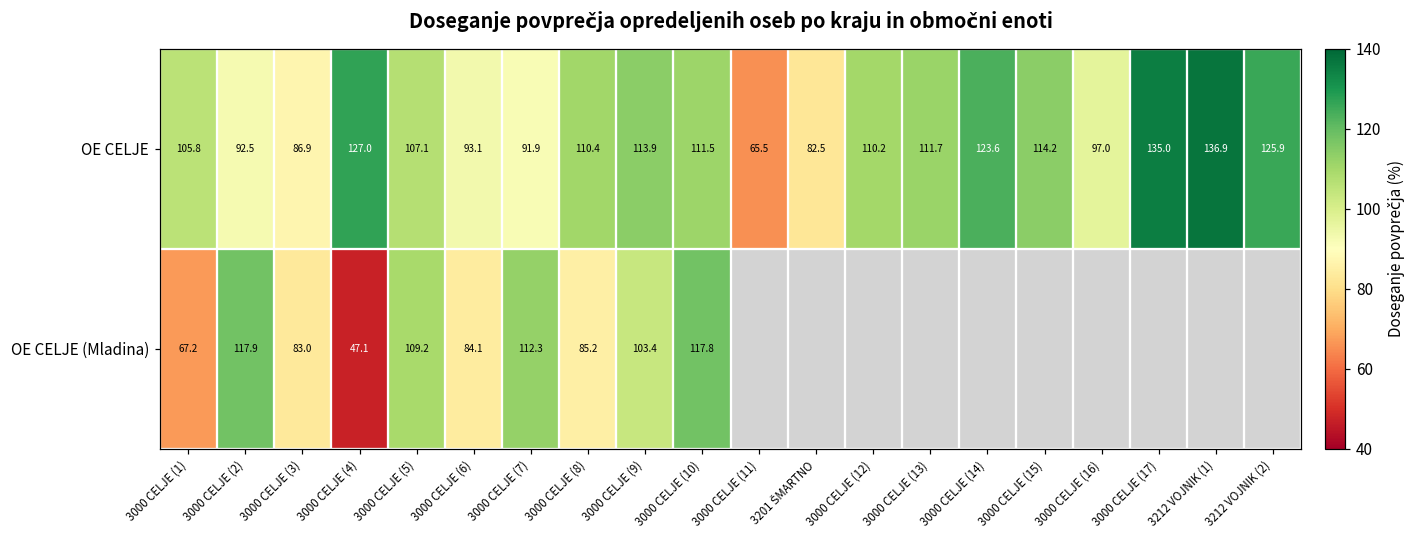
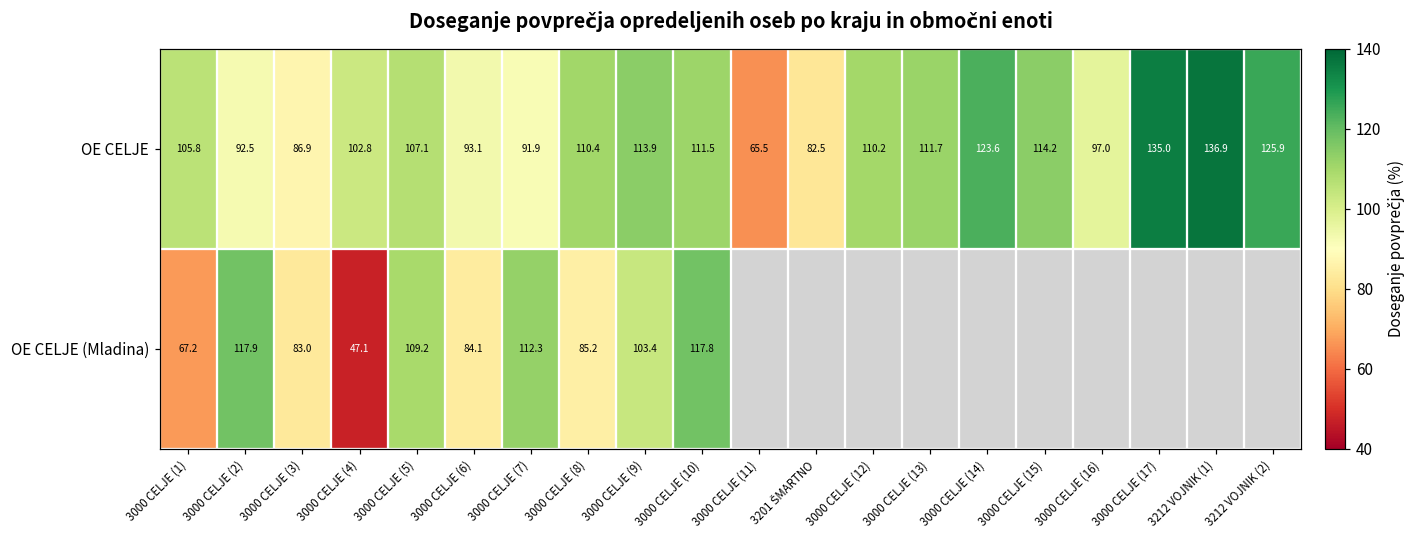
OE CELJE, 3000 CELJE (4): 127.0 -> 102.8
